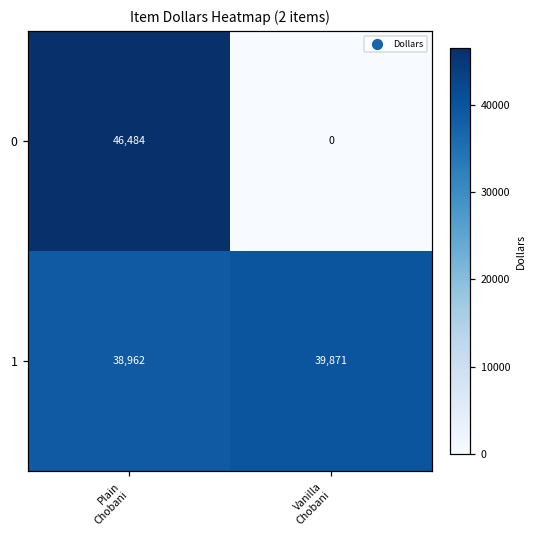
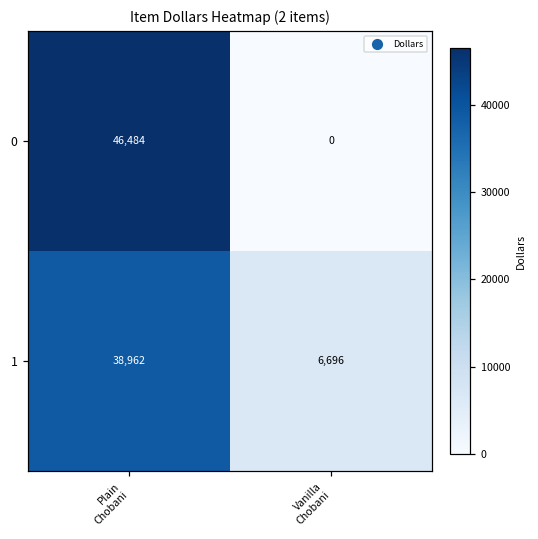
1, Vanilla Chobani: 39,871 -> 6,696
